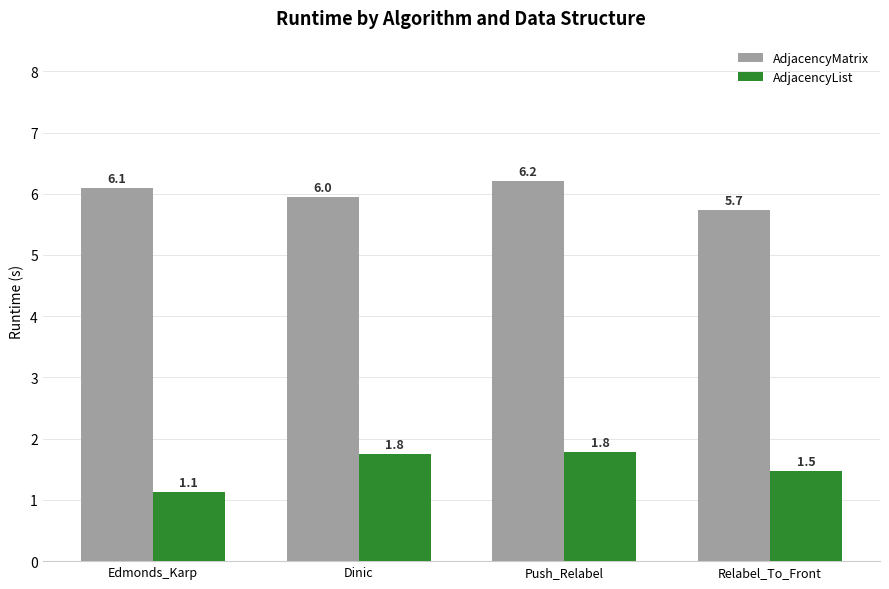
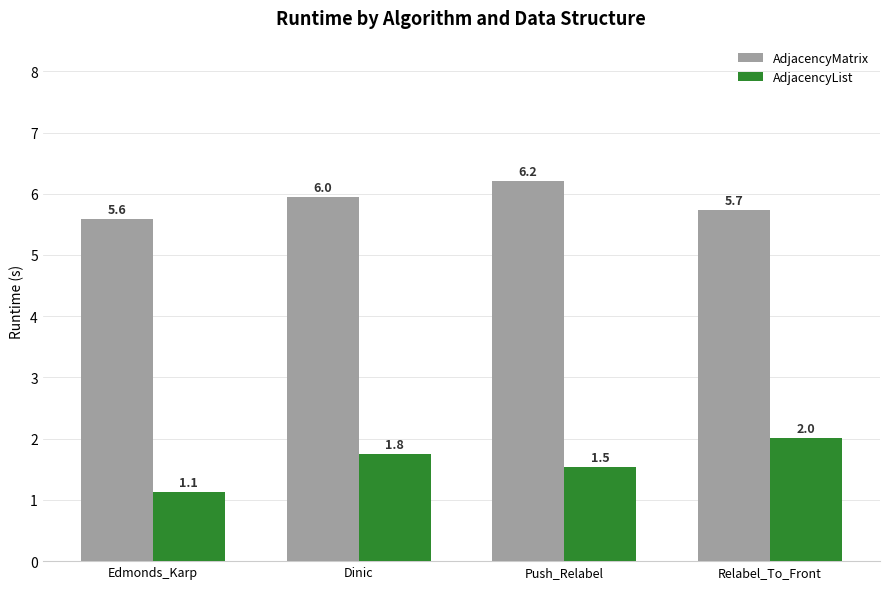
AdjacencyMatrix, Edmonds_Karp: 6.1 -> 5.6
AdjacencyList, Push_Relabel: 1.8 -> 1.5
AdjacencyList, Relabel_To_Front: 1.5 -> 2.0
